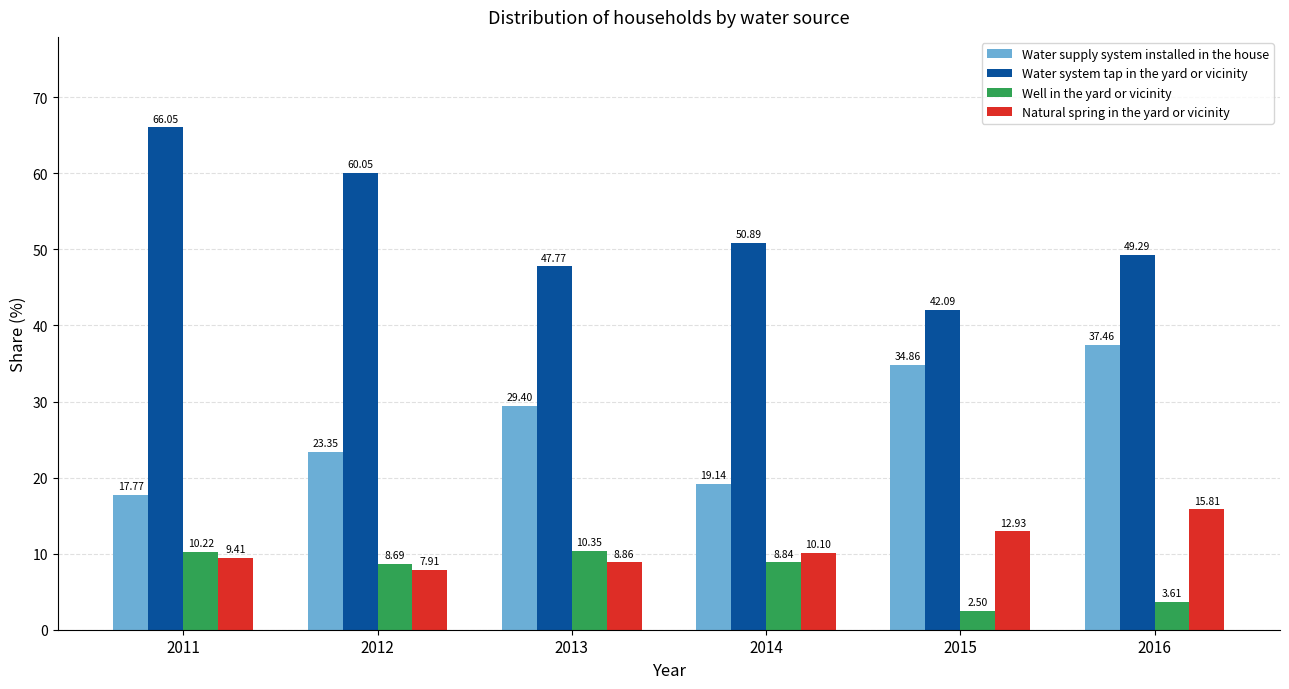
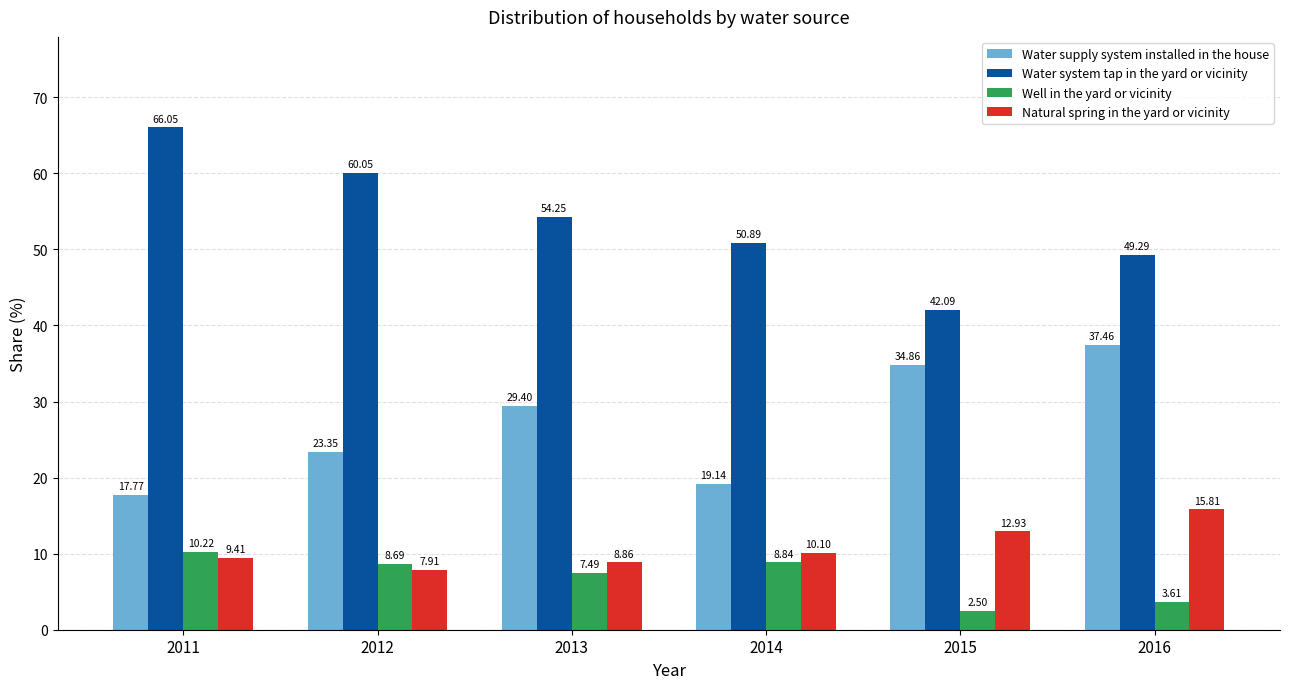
Water system tap in the yard or vicinity, 2013: 47.77 -> 54.25
Well in the yard or vicinity, 2013: 10.35 -> 7.49
